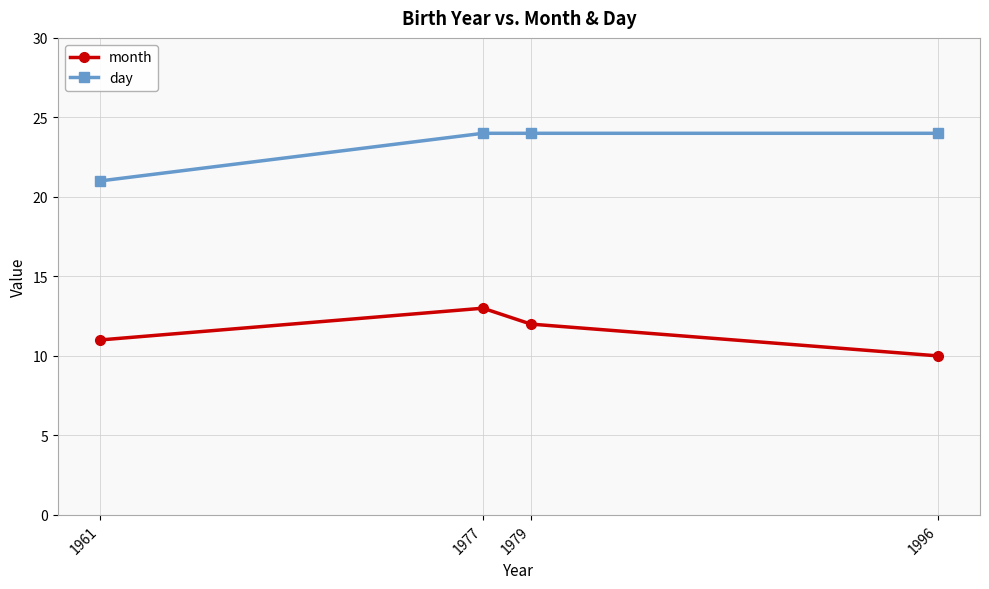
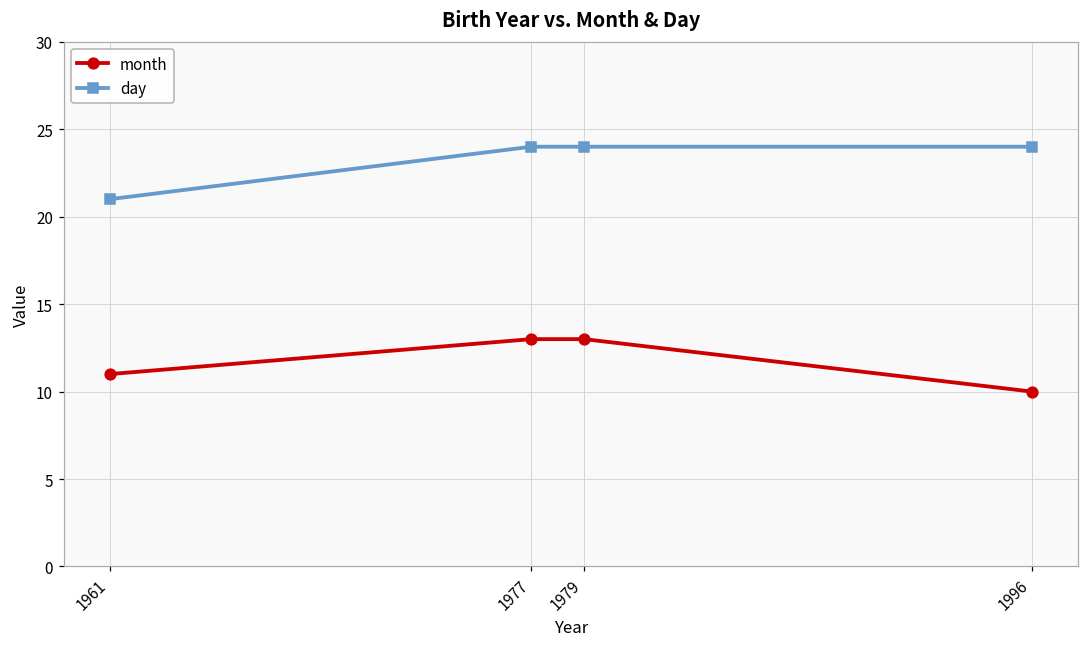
month, 1979: 12 -> 13
